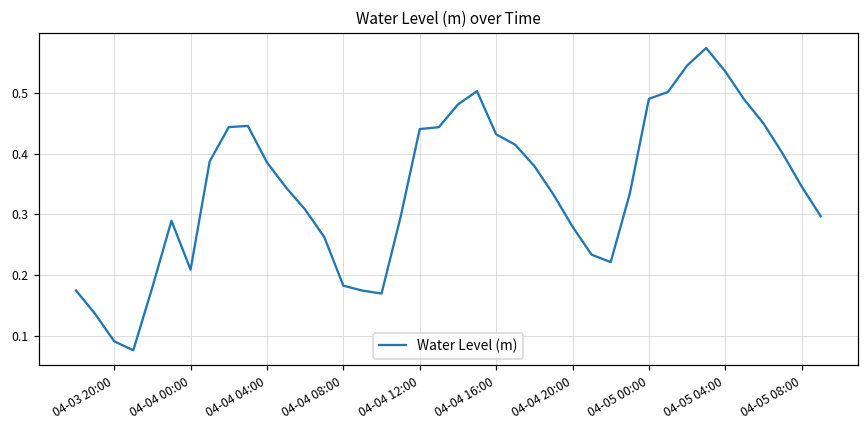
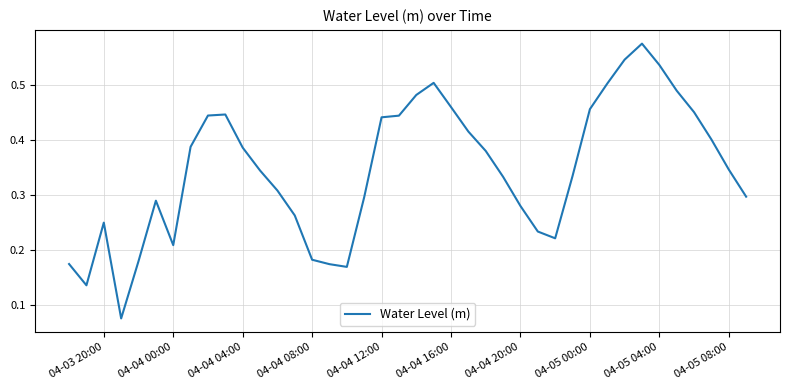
04-03 20:00: 0.09 -> 0.25
04-04 16:00: 0.43 -> 0.46
04-05 00:00: 0.49 -> 0.46
